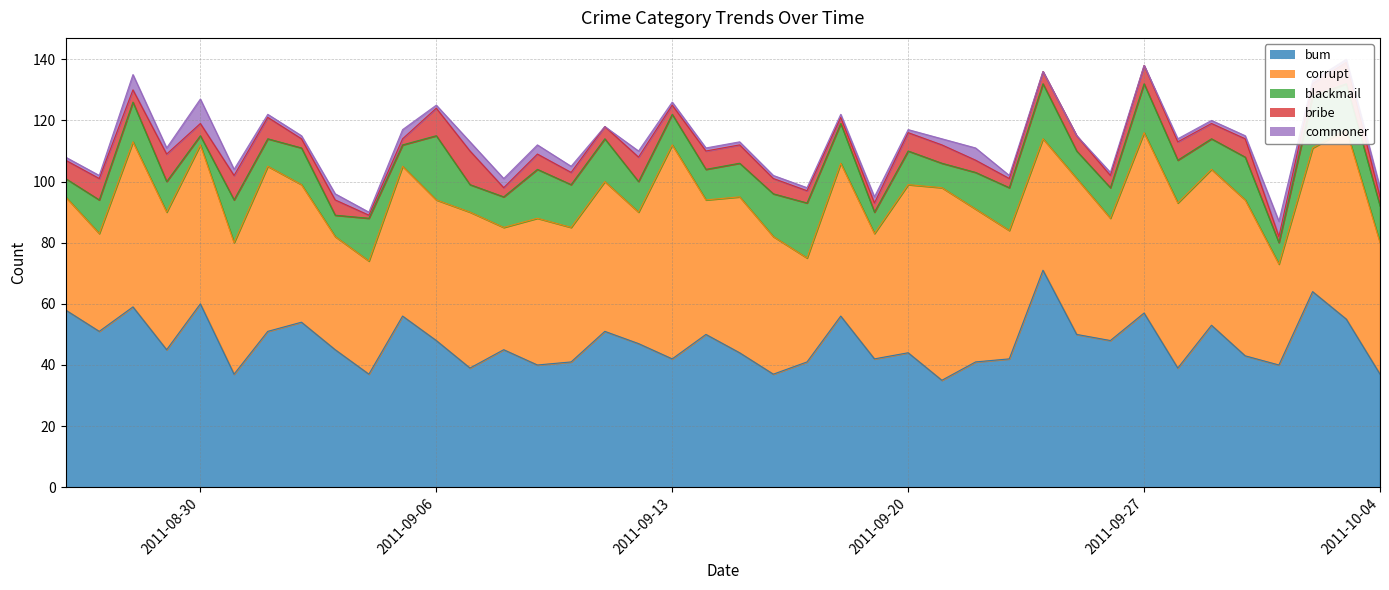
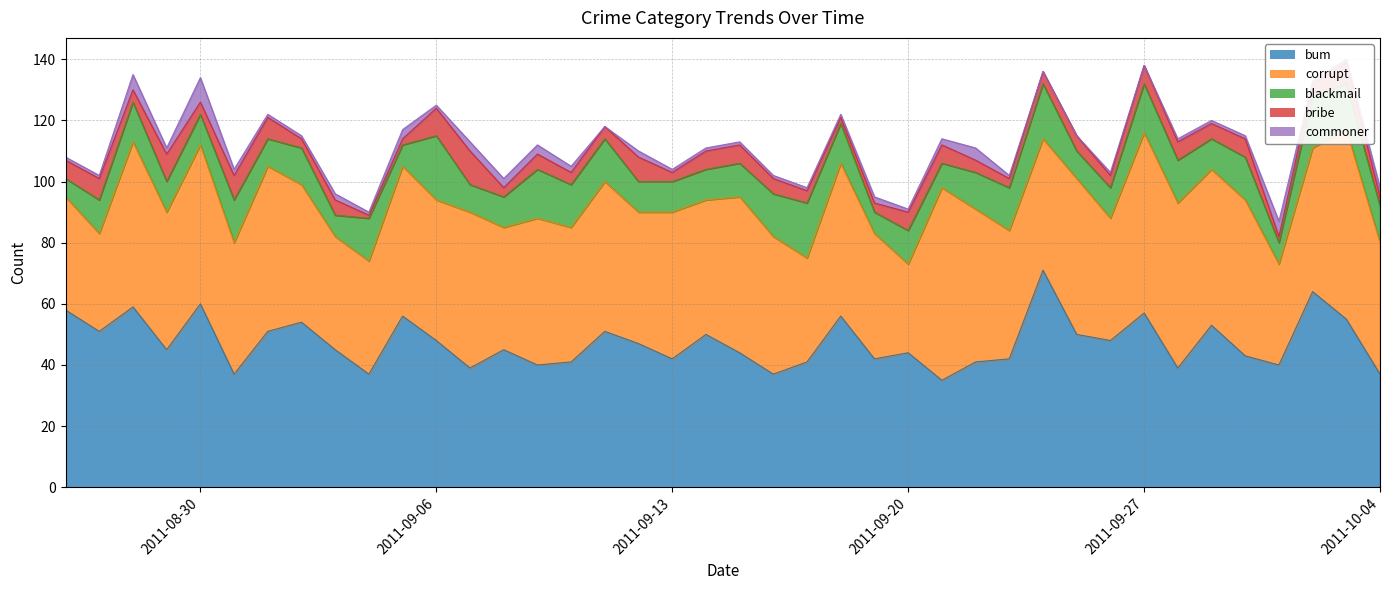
blackmail, 2011-08-30: 3 -> 10
corrupt, 2011-09-13: 70 -> 48
corrupt, 2011-09-20: 55 -> 29
